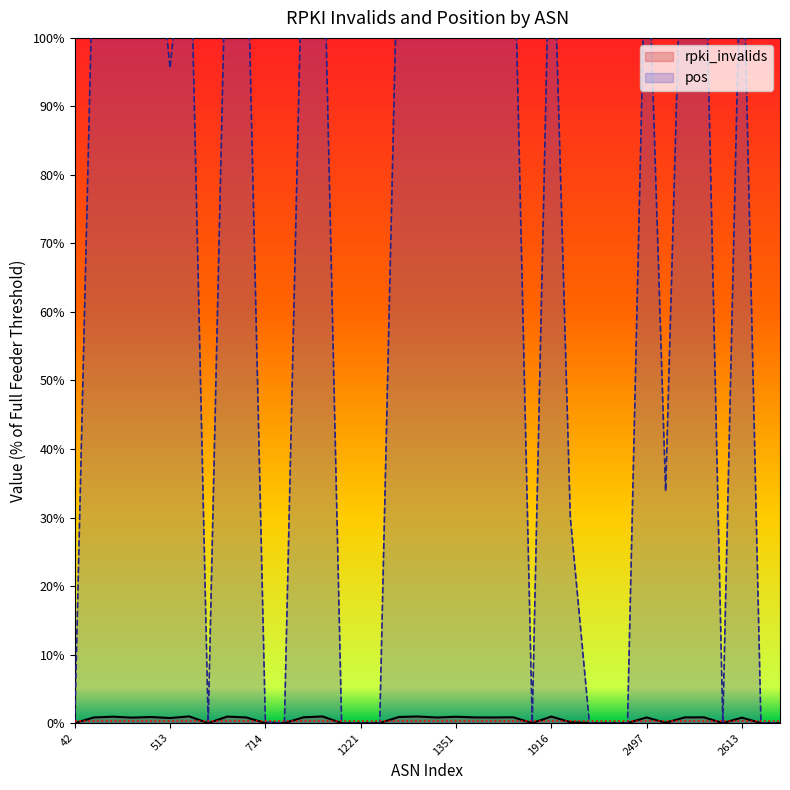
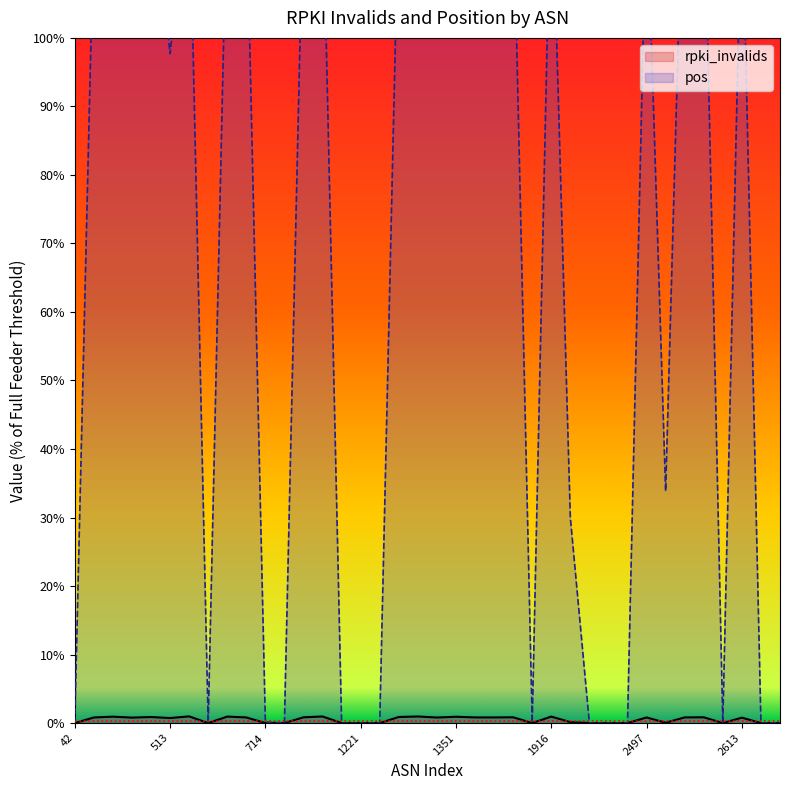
pos, 513: 96% -> 98%
